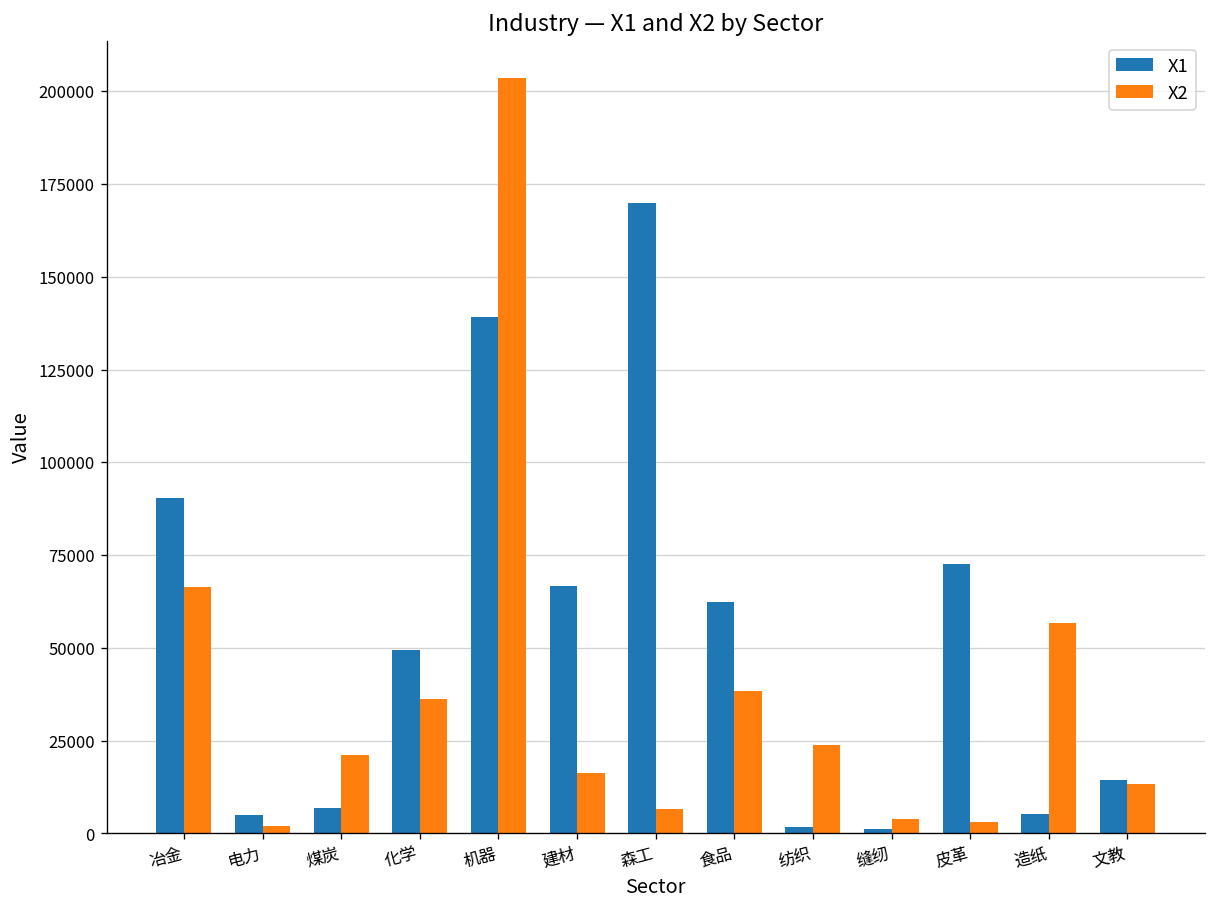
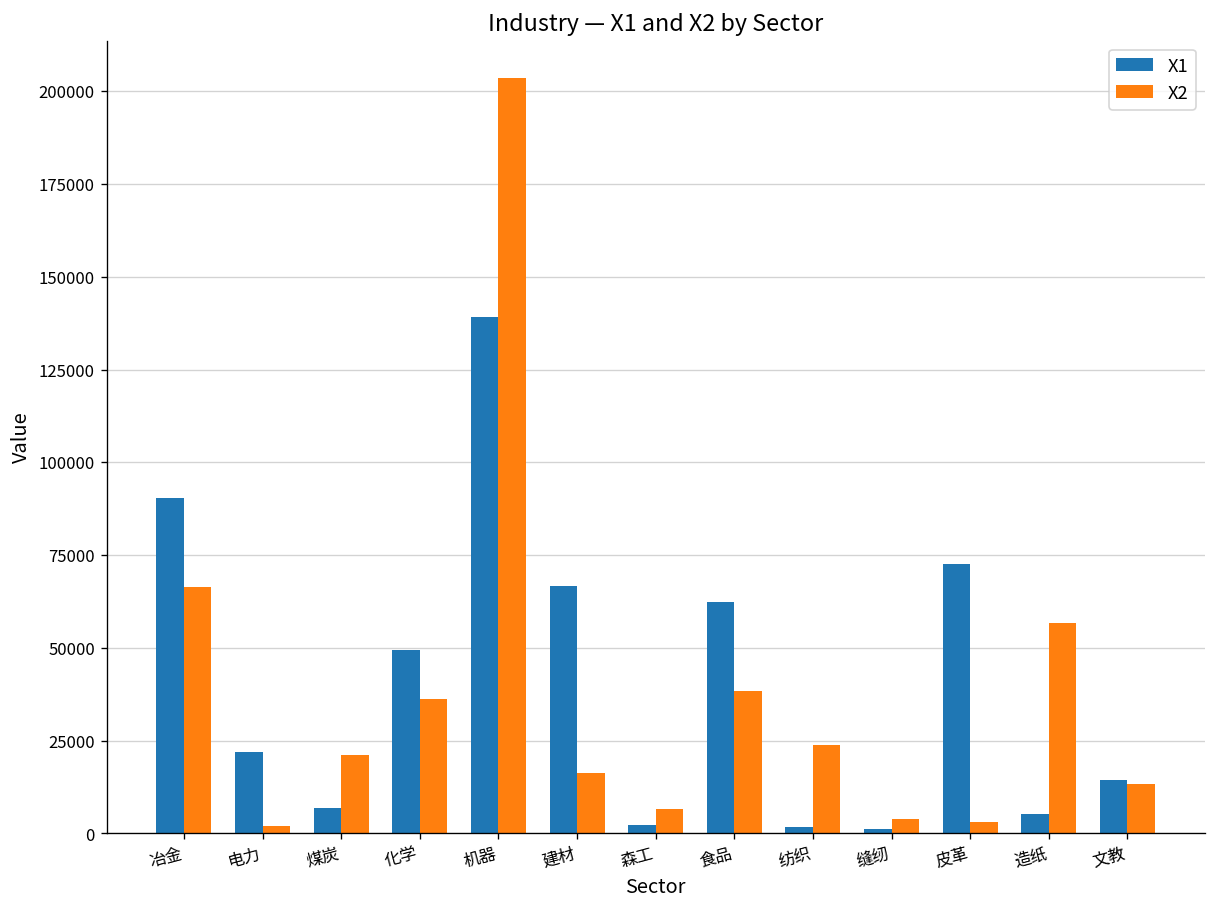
X1, 电力: 5000 -> 22000
X1, 森工: 170000 -> 2000
